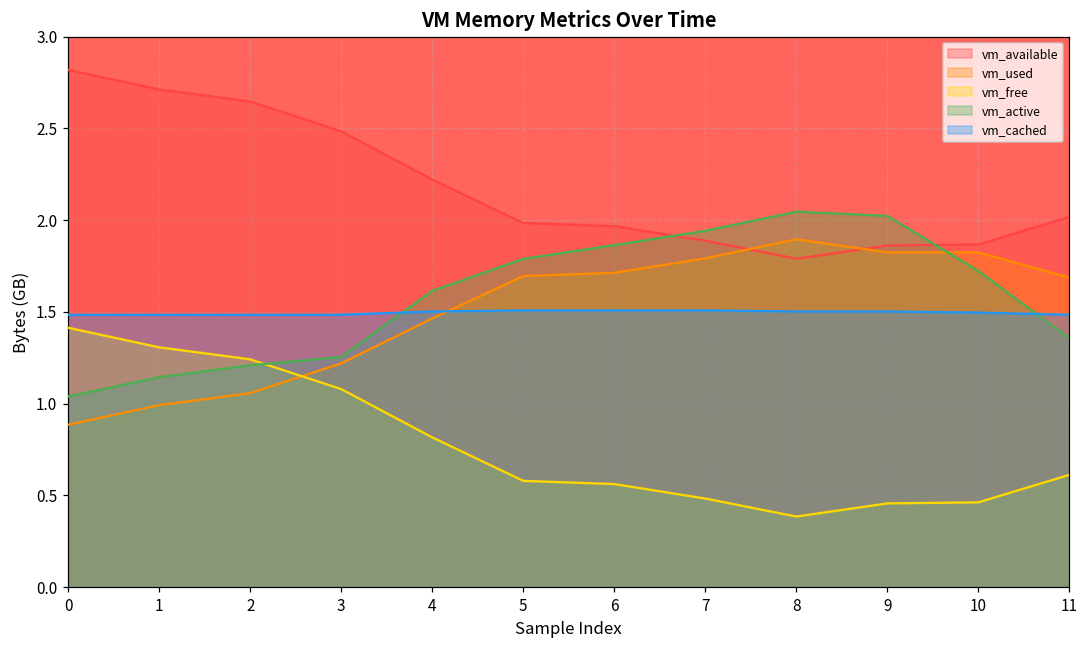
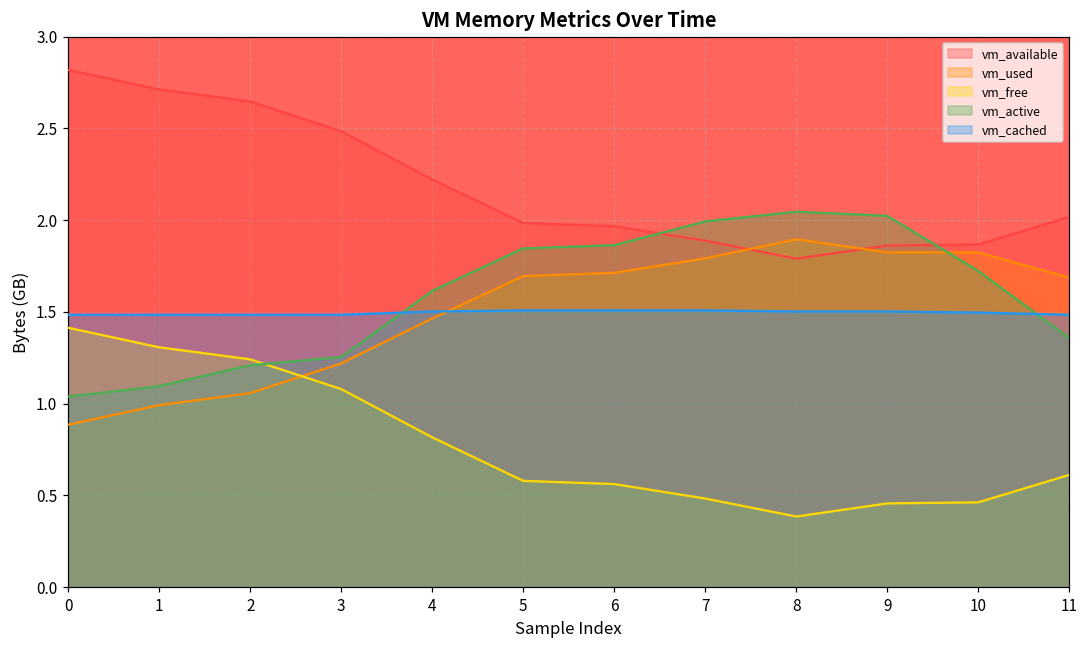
vm_active, 1: 1.14 -> 1.09
vm_active, 5: 1.79 -> 1.85
vm_active, 7: 1.94 -> 1.99
